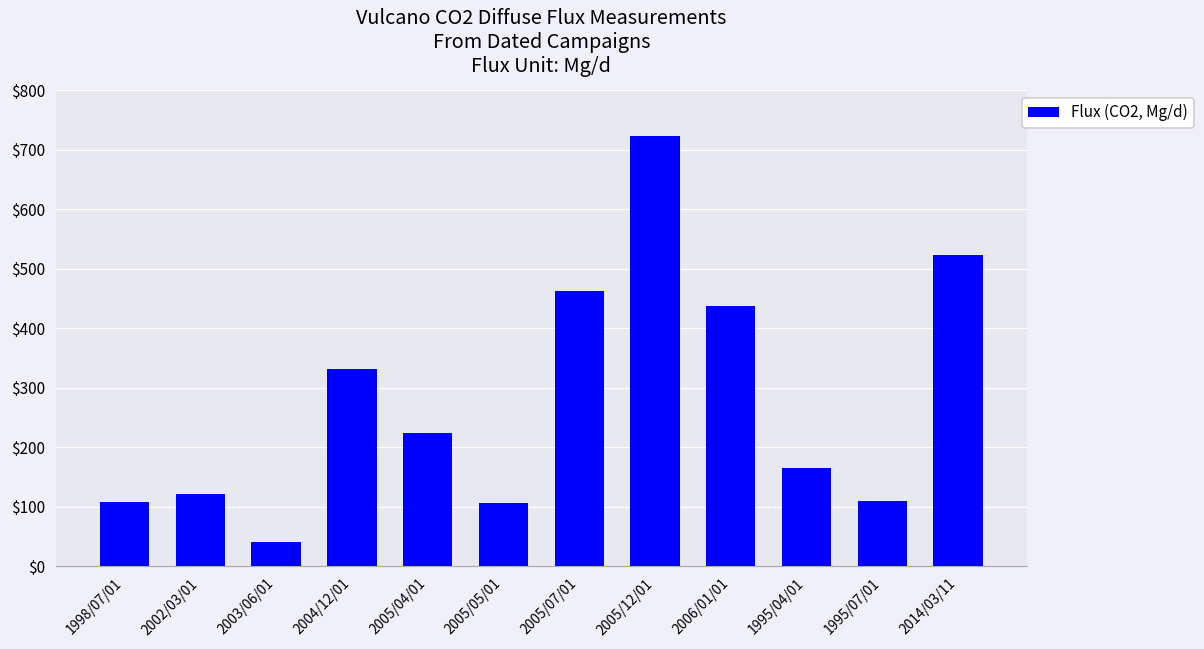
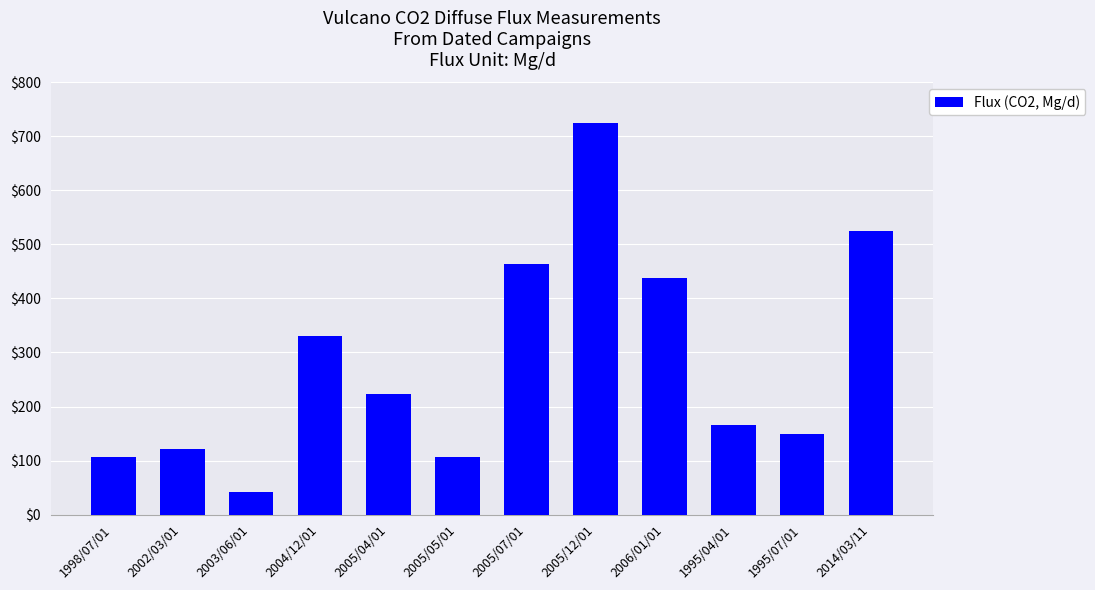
1995/07/01: $110 -> $150
